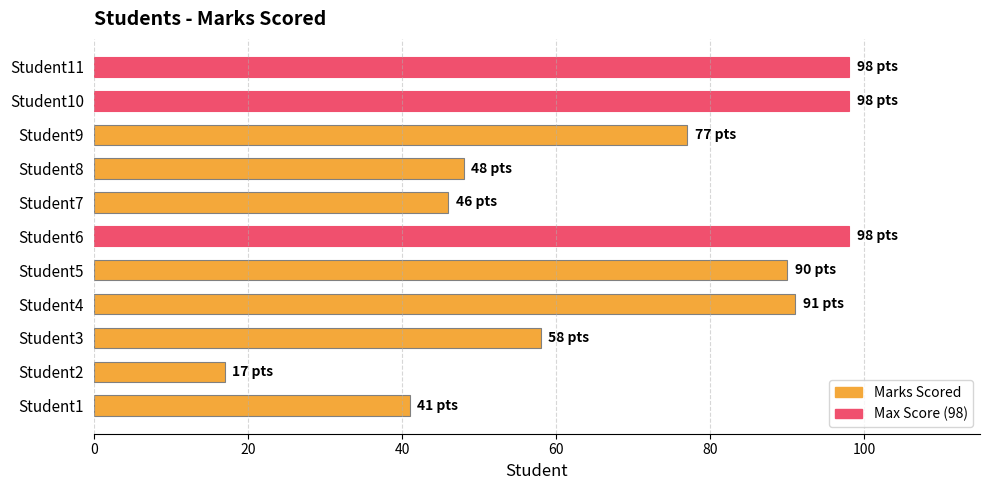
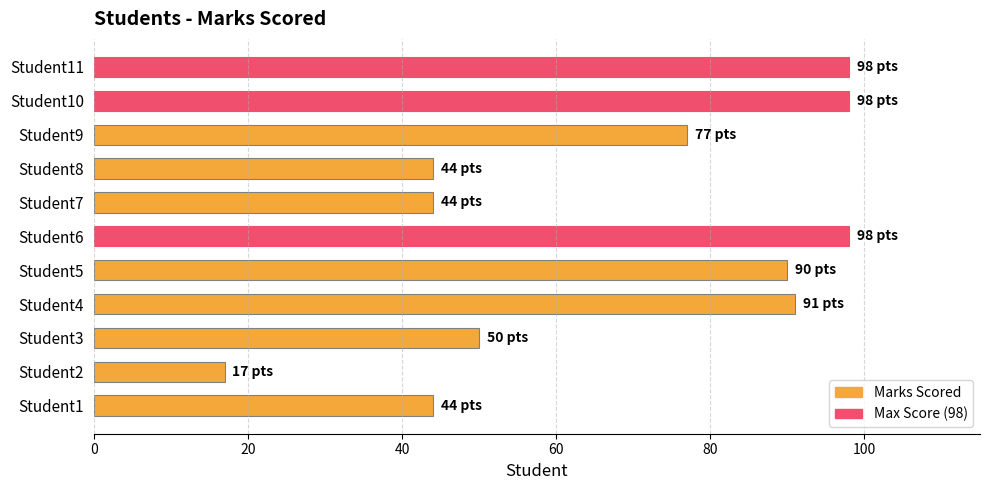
Student8: 48 -> 44
Student7: 46 -> 44
Student3: 58 -> 50
Student1: 41 -> 44
